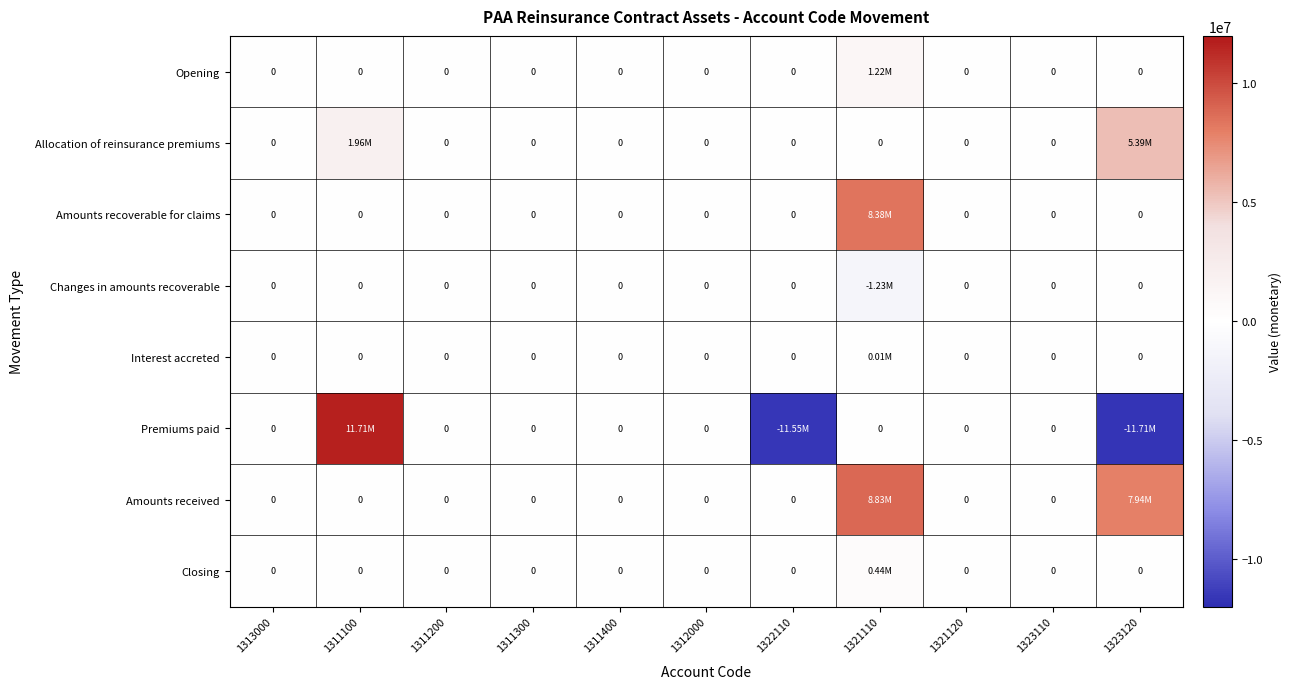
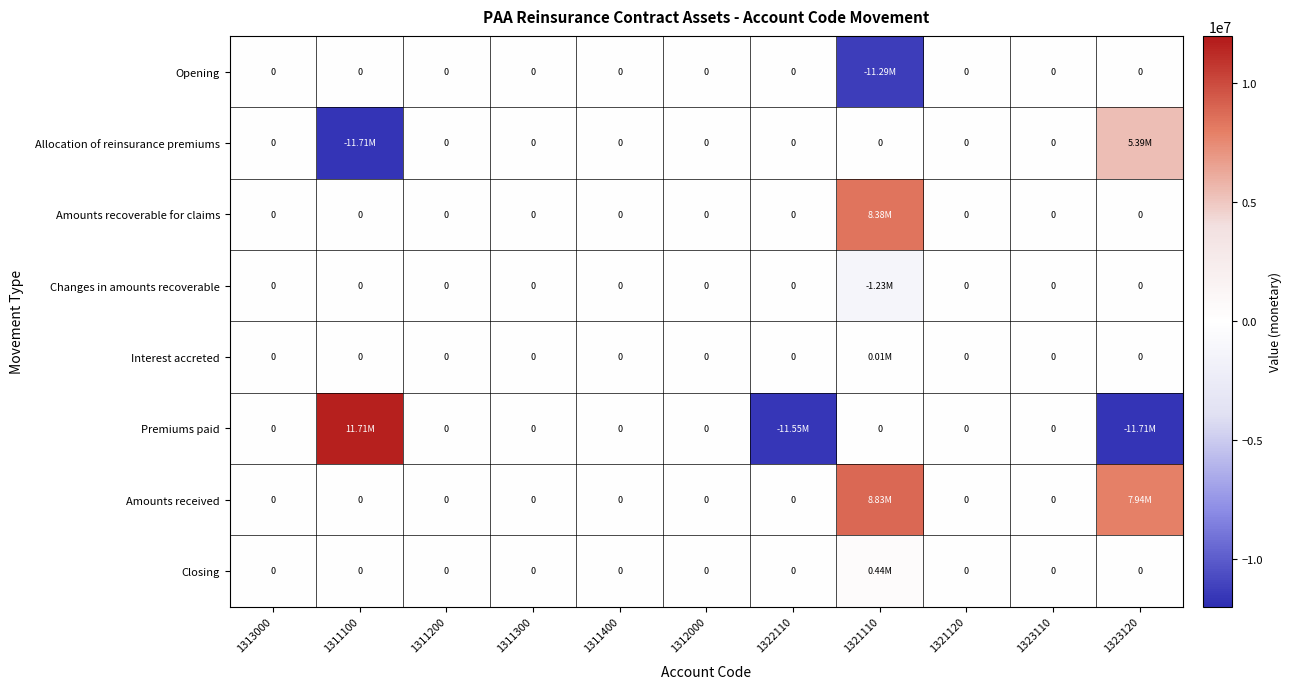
Opening, 1321110: 1.22M -> -11.29M
Allocation of reinsurance premiums, 1311100: 1.96M -> -11.71M
